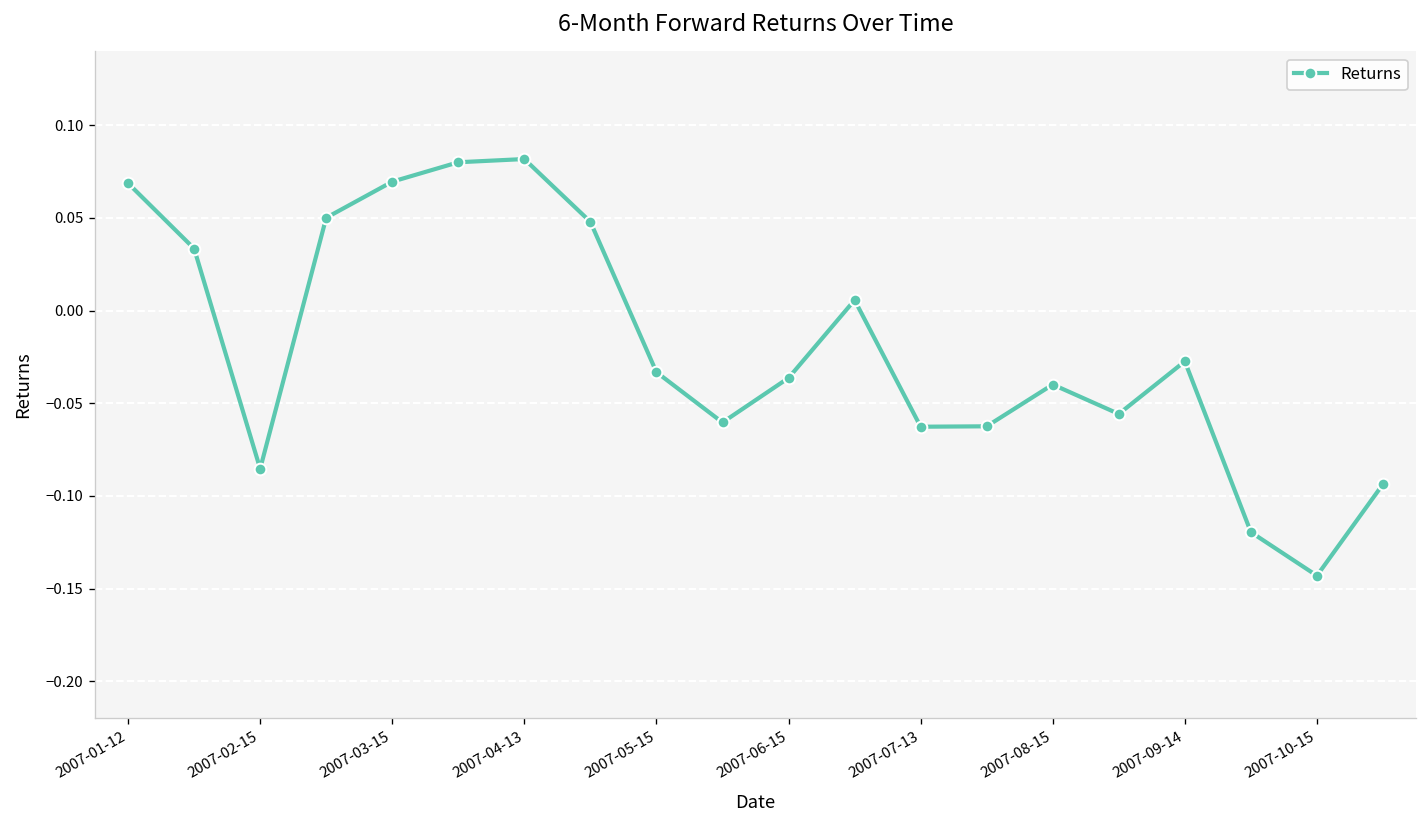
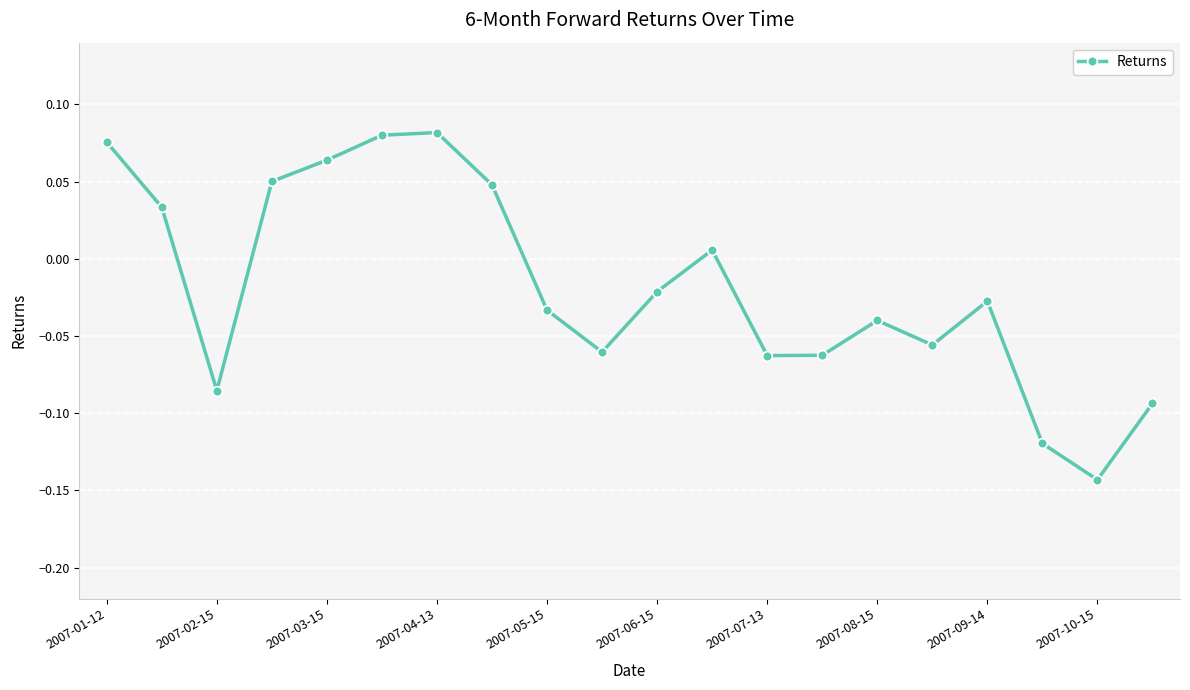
2007-01-12: 0.069 -> 0.076
2007-03-15: 0.070 -> 0.064
2007-06-15: -0.036 -> -0.021
